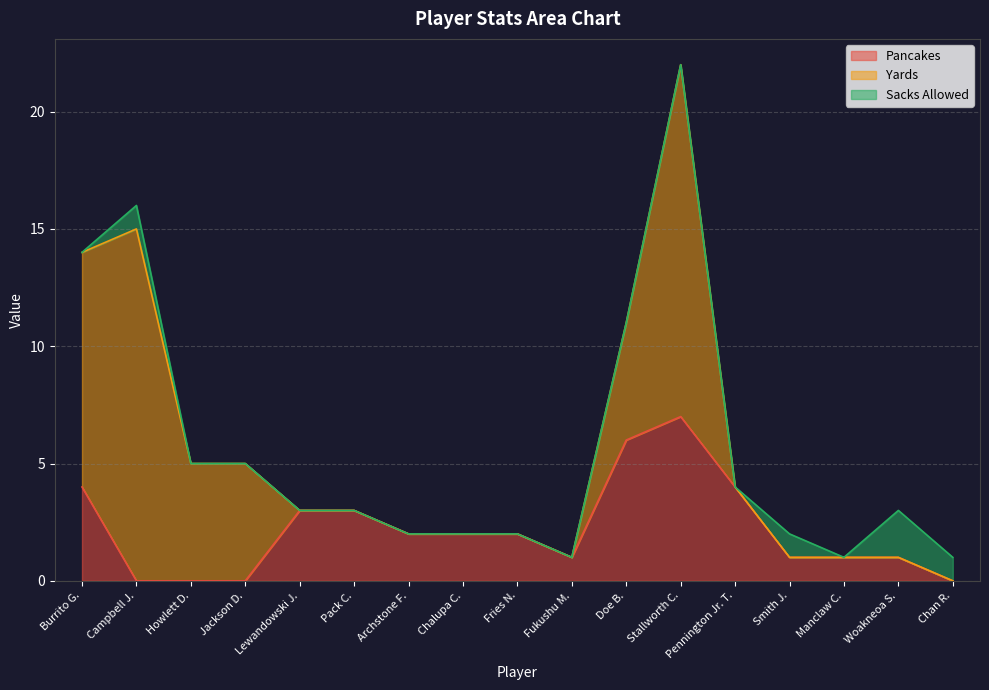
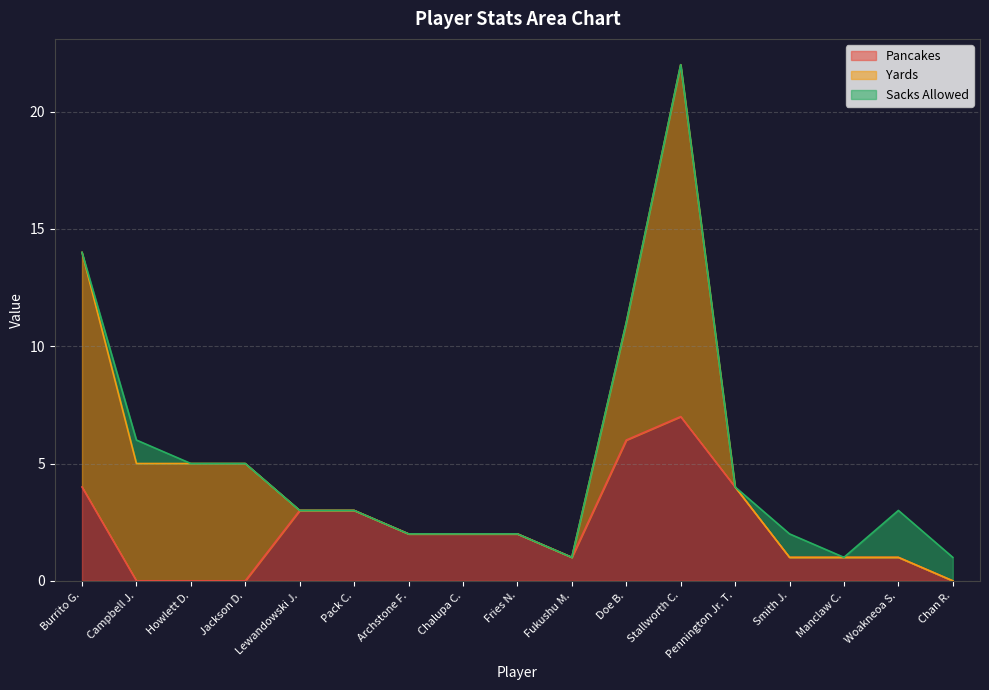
Yards, Campbell J.: 15 -> 5
